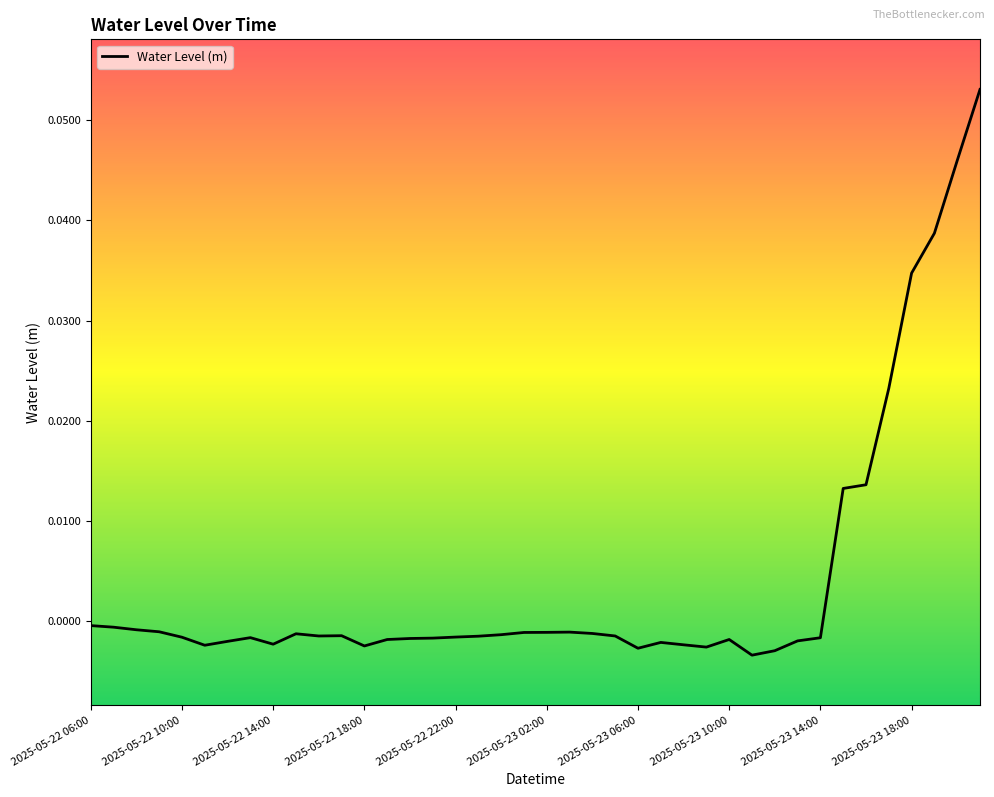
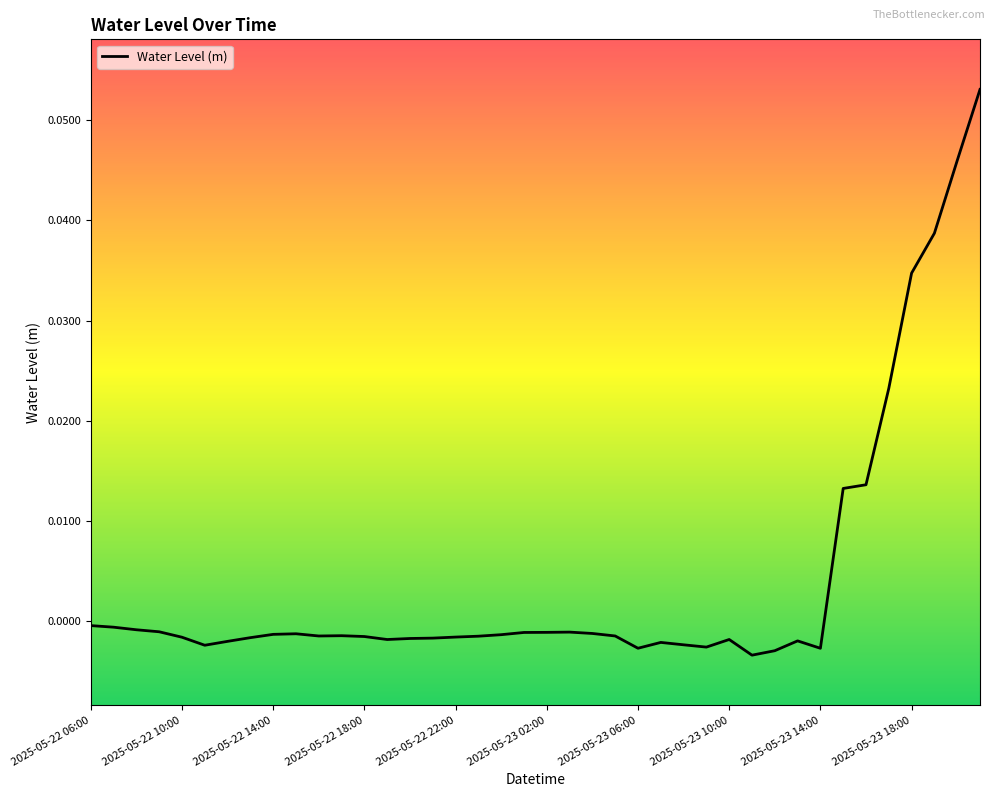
2025-05-22 14:00: -0.0023 -> -0.0013
2025-05-22 18:00: -0.0025 -> -0.0015
2025-05-23 14:00: -0.0017 -> -0.0027
